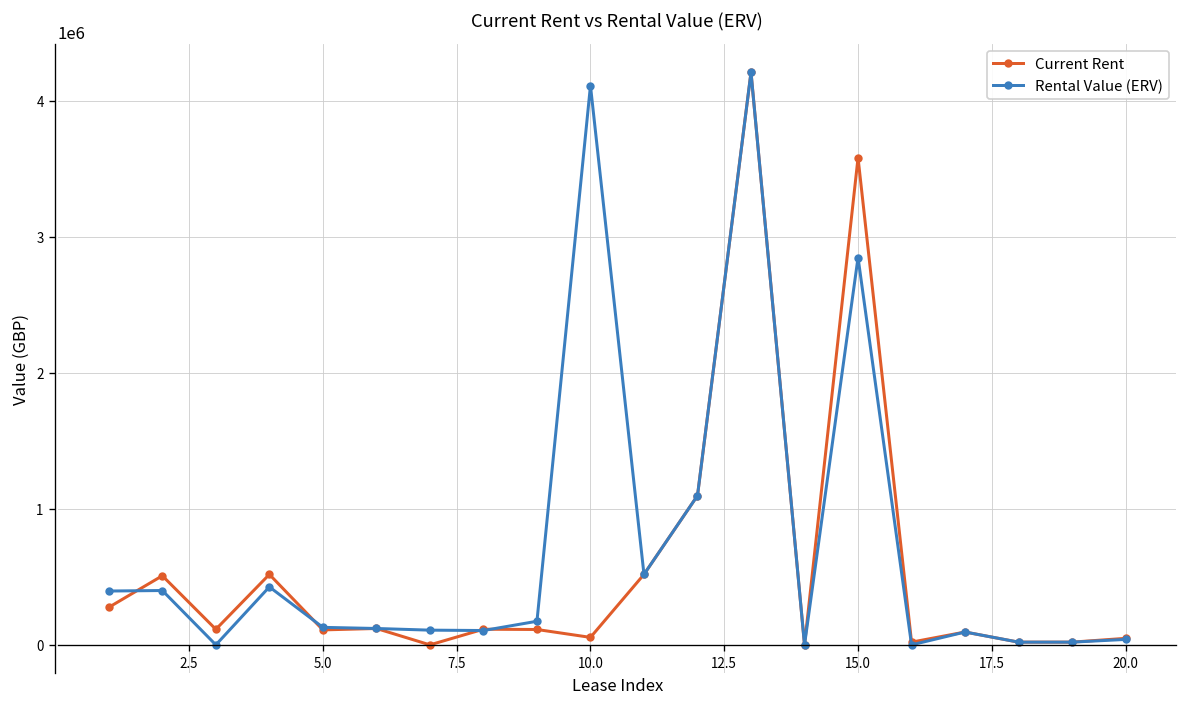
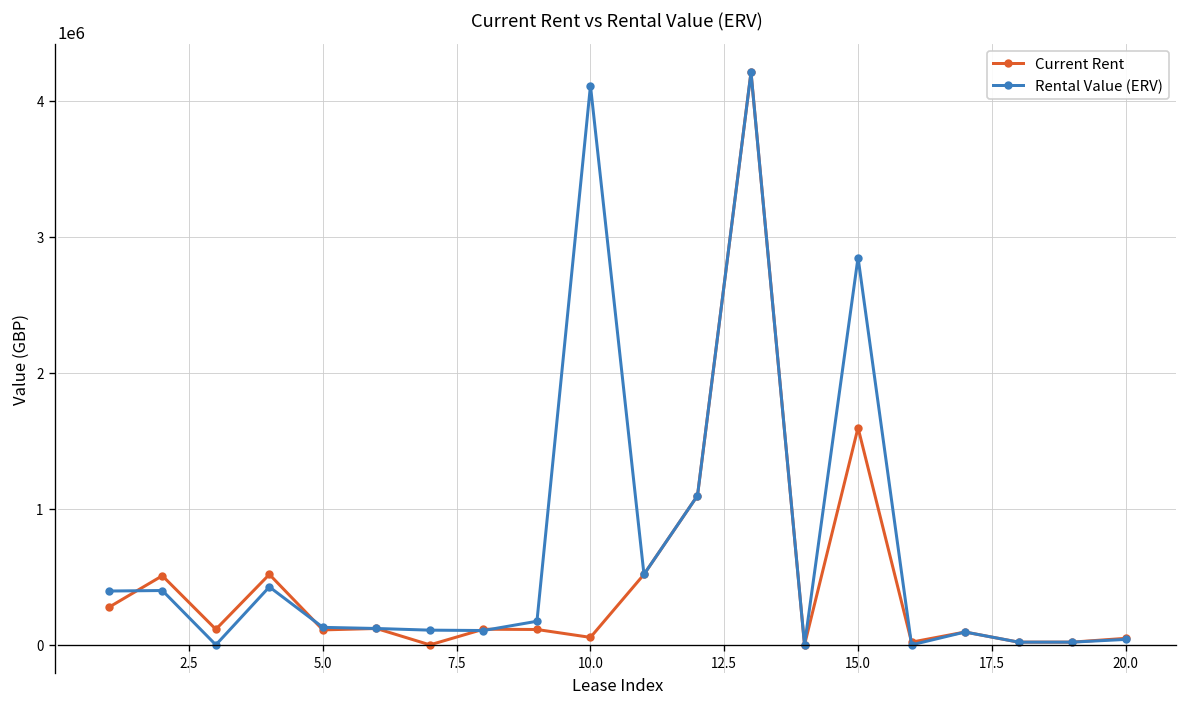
Current Rent, 15.0: 3580000 -> 1600000
